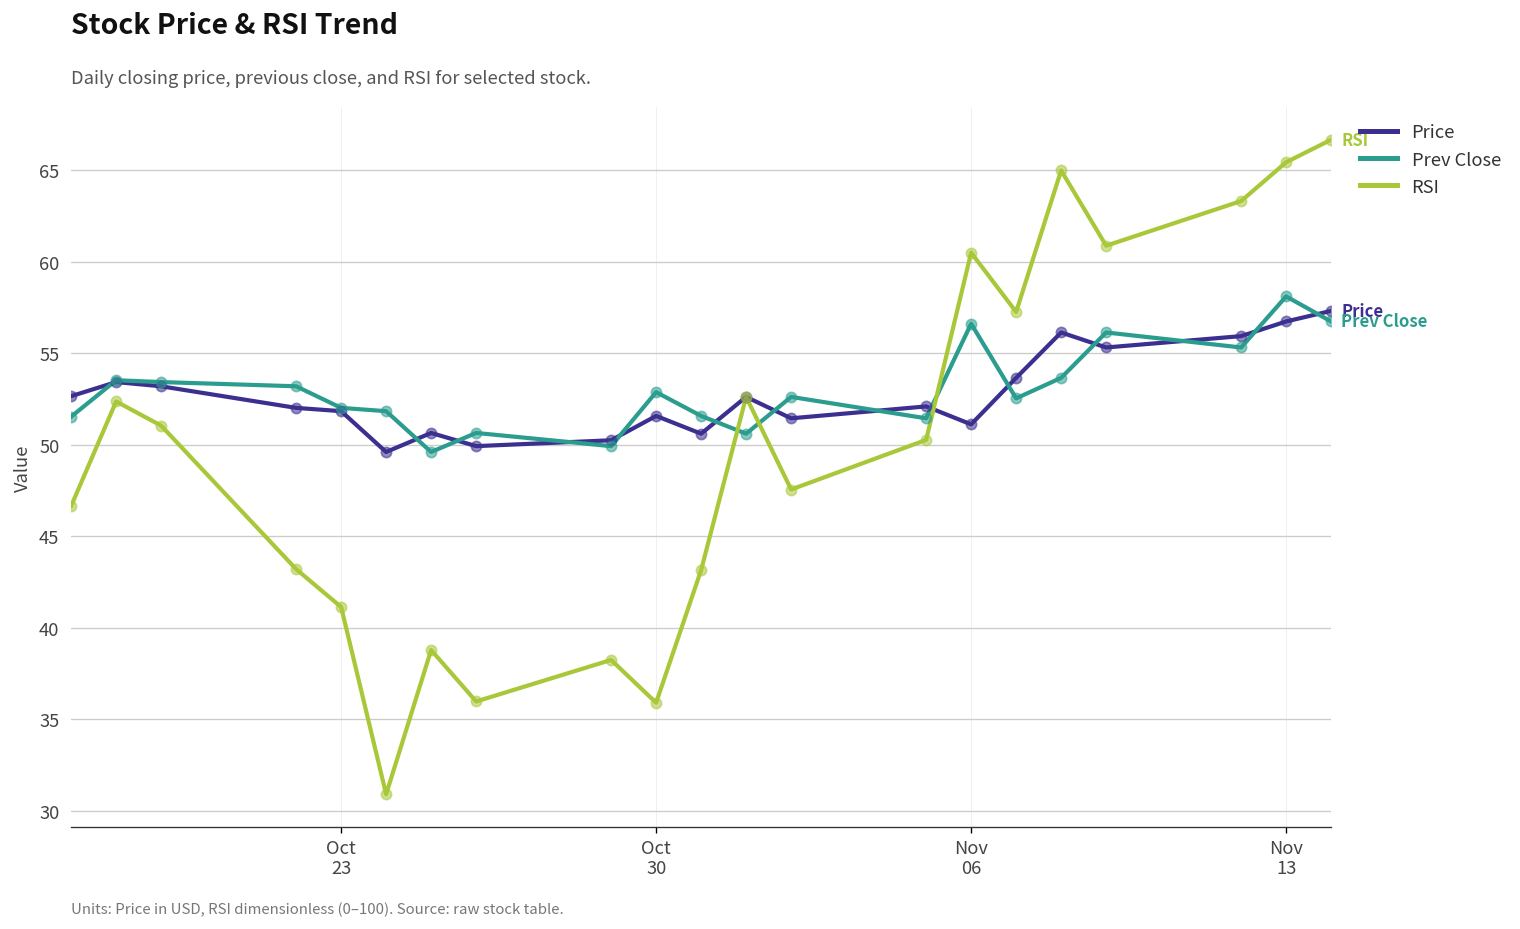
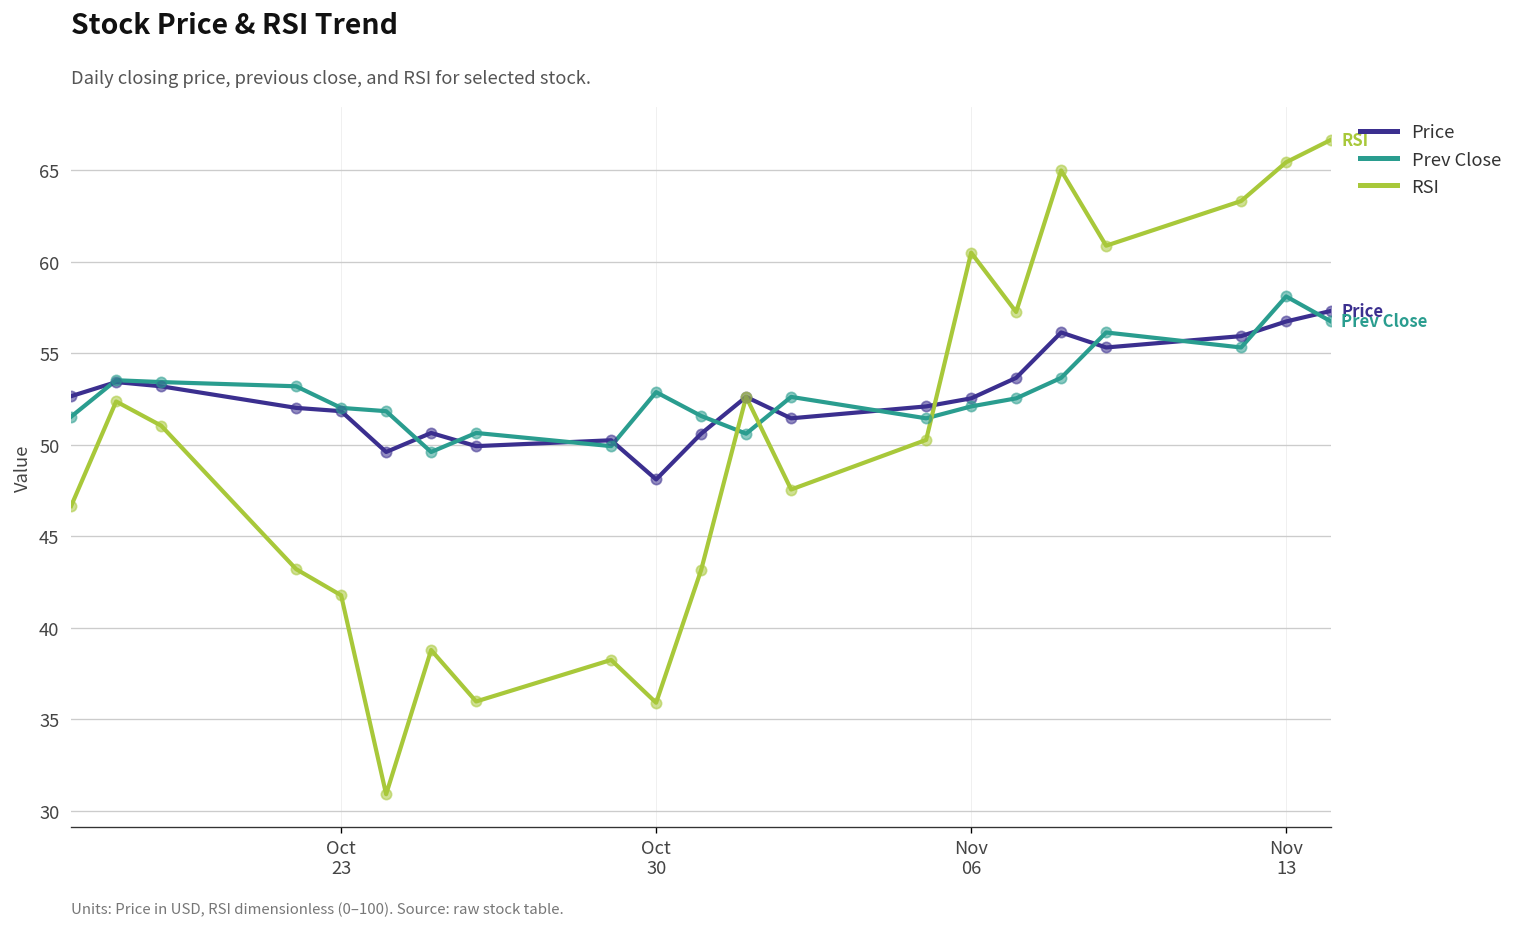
RSI, Oct 23: 41.1 -> 41.8
Price, Oct 30: 51.6 -> 48.1
Price, Nov 06: 51.1 -> 52.5
Prev Close, Nov 06: 56.6 -> 52.1
